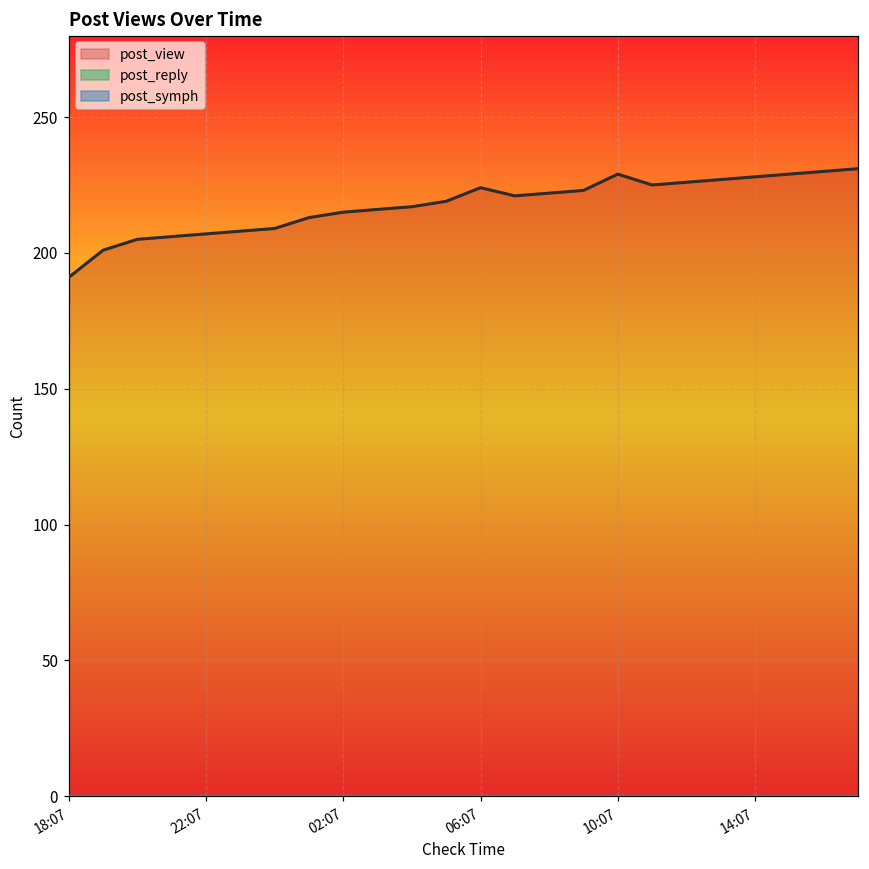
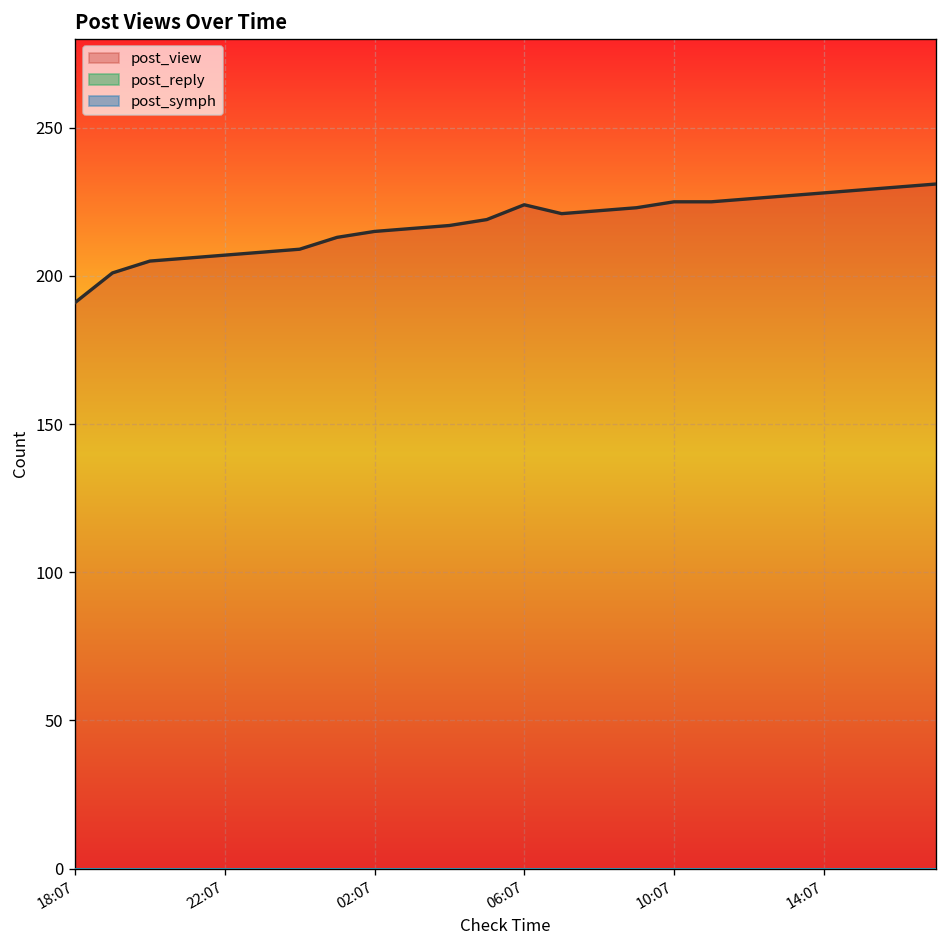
post_view, 10:07: 229 -> 225
